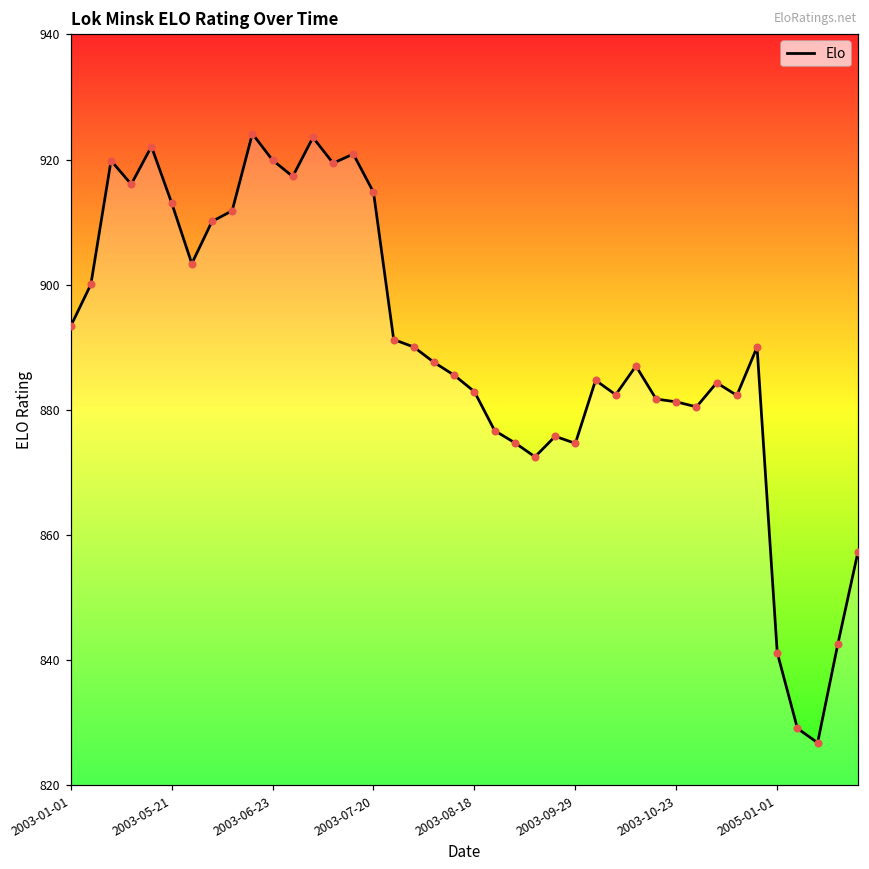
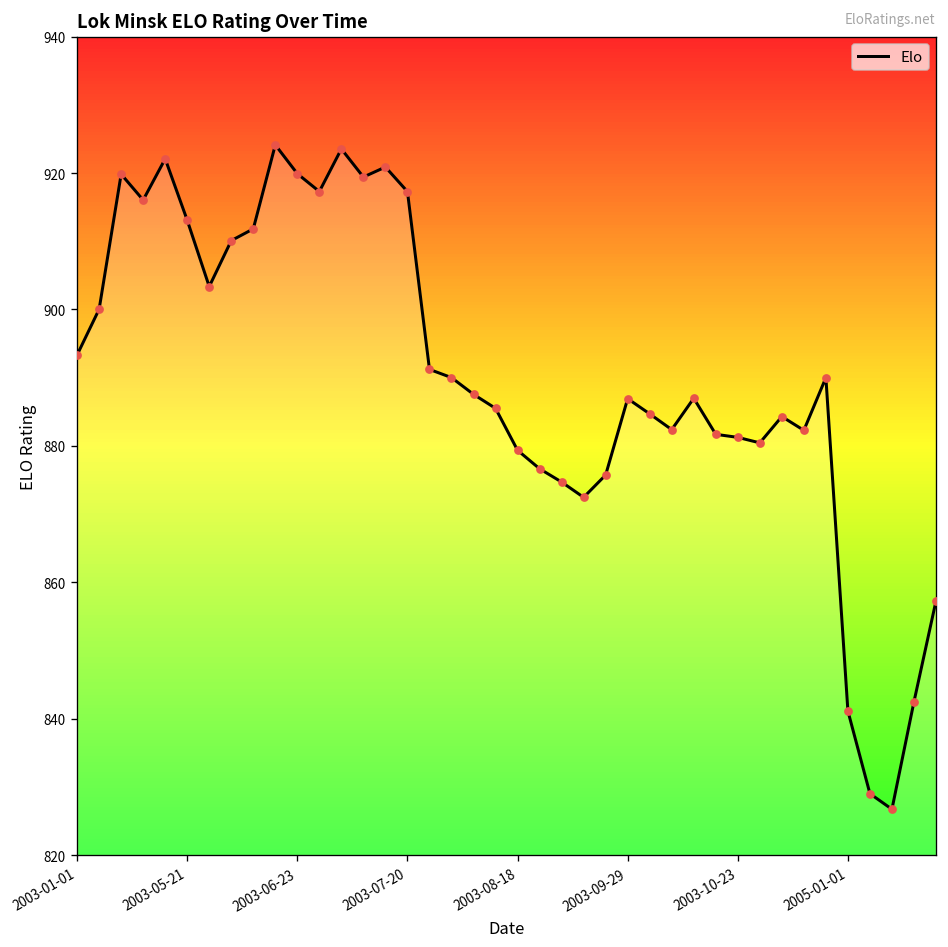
2003-07-20: 915 -> 917
2003-08-18: 883 -> 879
2003-09-29: 875 -> 887
